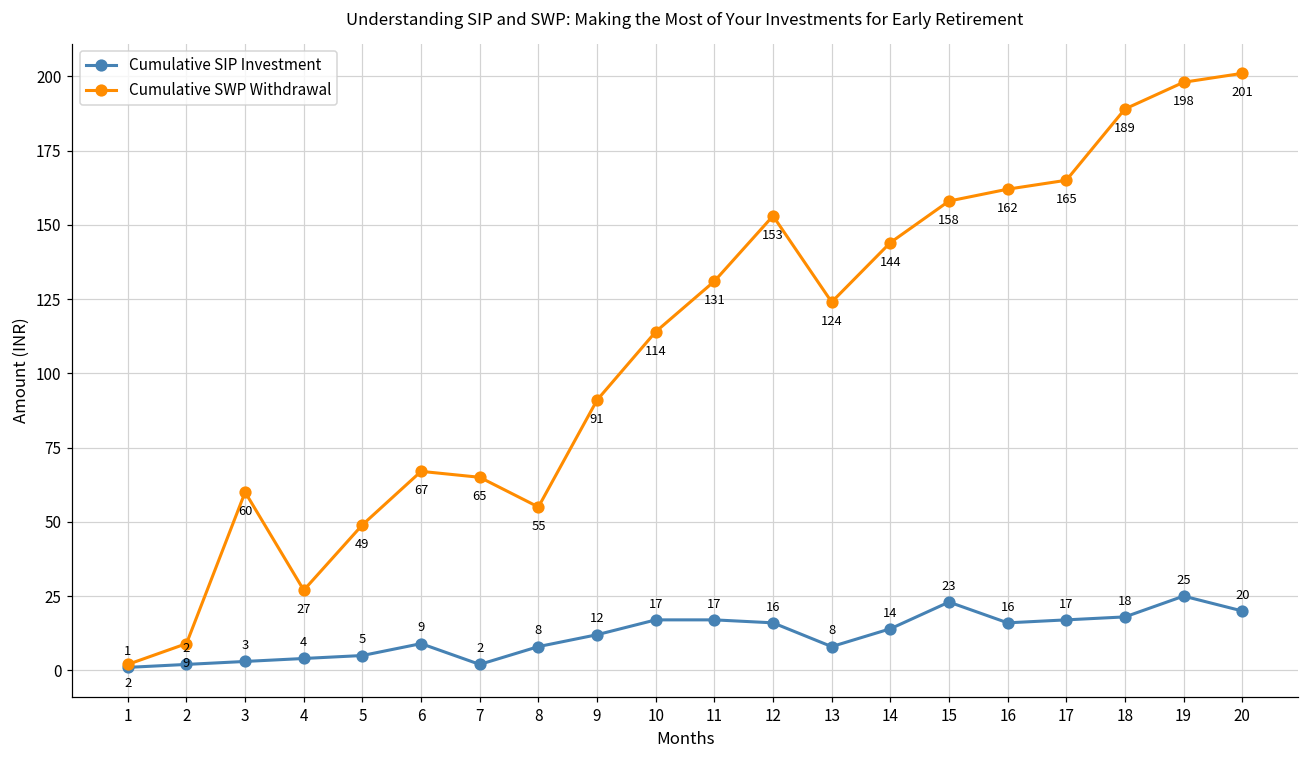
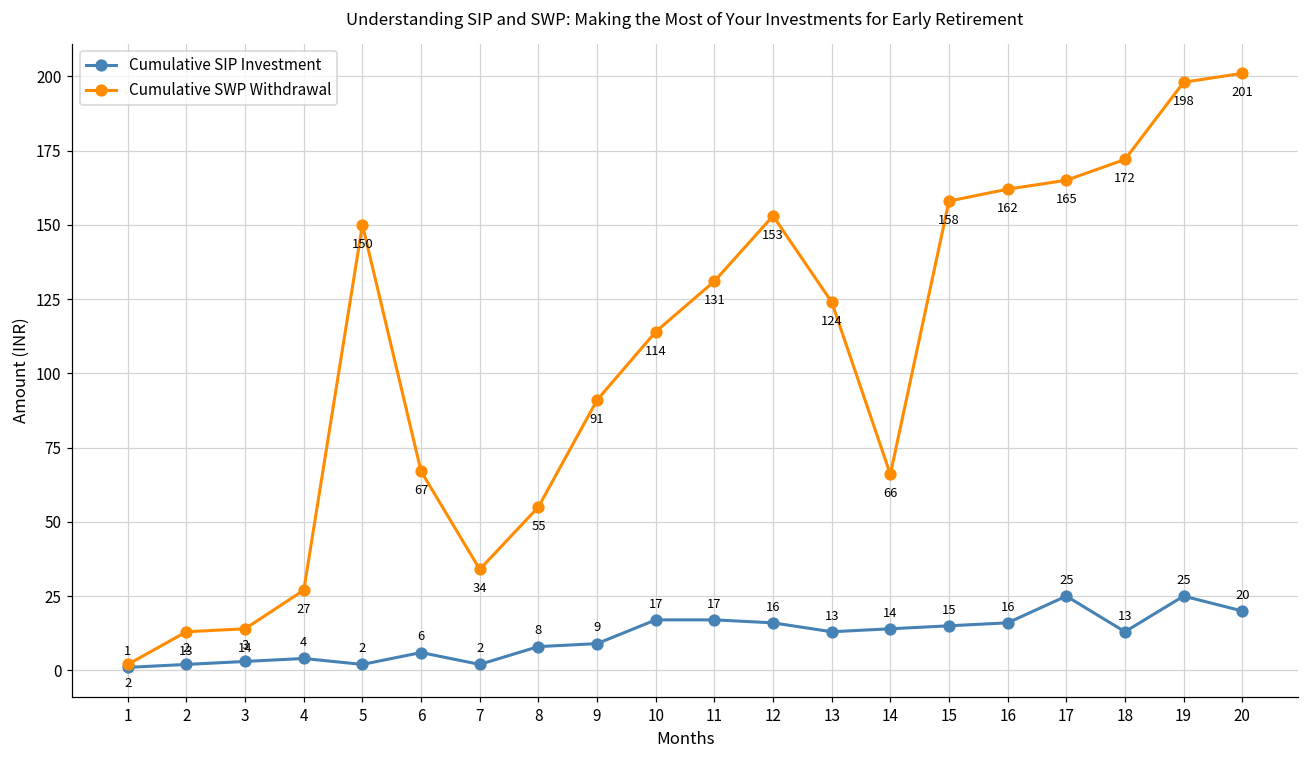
Cumulative SWP Withdrawal, 2: 9 -> 13
Cumulative SWP Withdrawal, 3: 60 -> 14
Cumulative SIP Investment, 5: 5 -> 2
Cumulative SWP Withdrawal, 5: 49 -> 150
Cumulative SIP Investment, 6: 9 -> 6
Cumulative SWP Withdrawal, 7: 65 -> 34
Cumulative SIP Investment, 9: 12 -> 9
Cumulative SIP Investment, 13: 8 -> 13
Cumulative SWP Withdrawal, 14: 144 -> 66
Cumulative SIP Investment, 15: 23 -> 15
Cumulative SIP Investment, 17: 17 -> 25
Cumulative SIP Investment, 18: 18 -> 13
Cumulative SWP Withdrawal, 18: 189 -> 172
